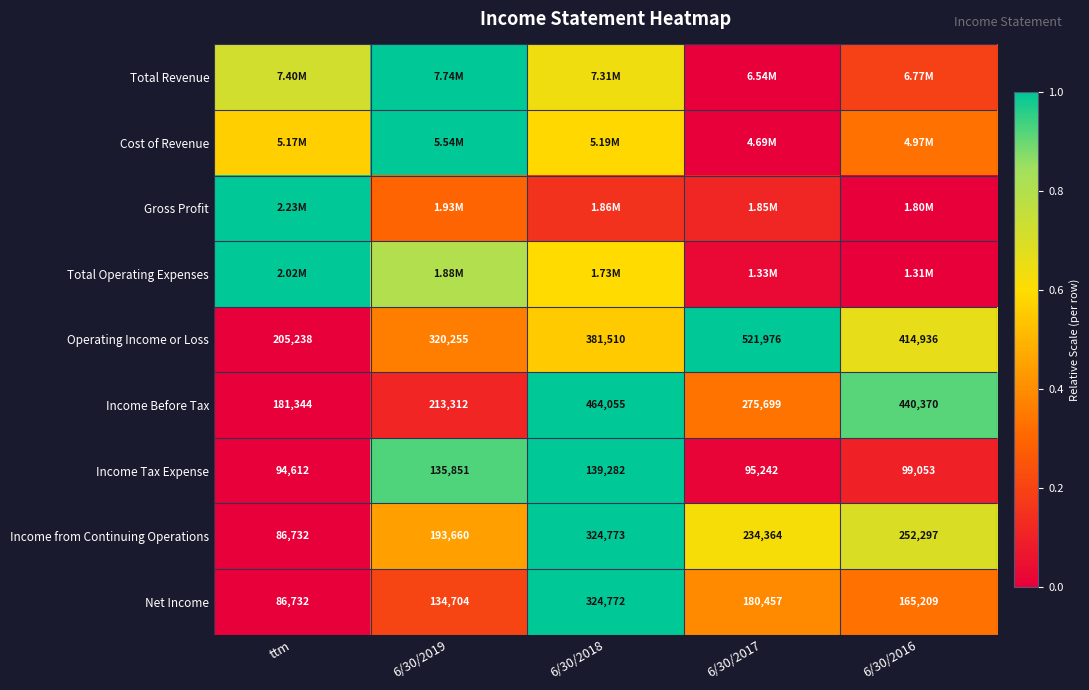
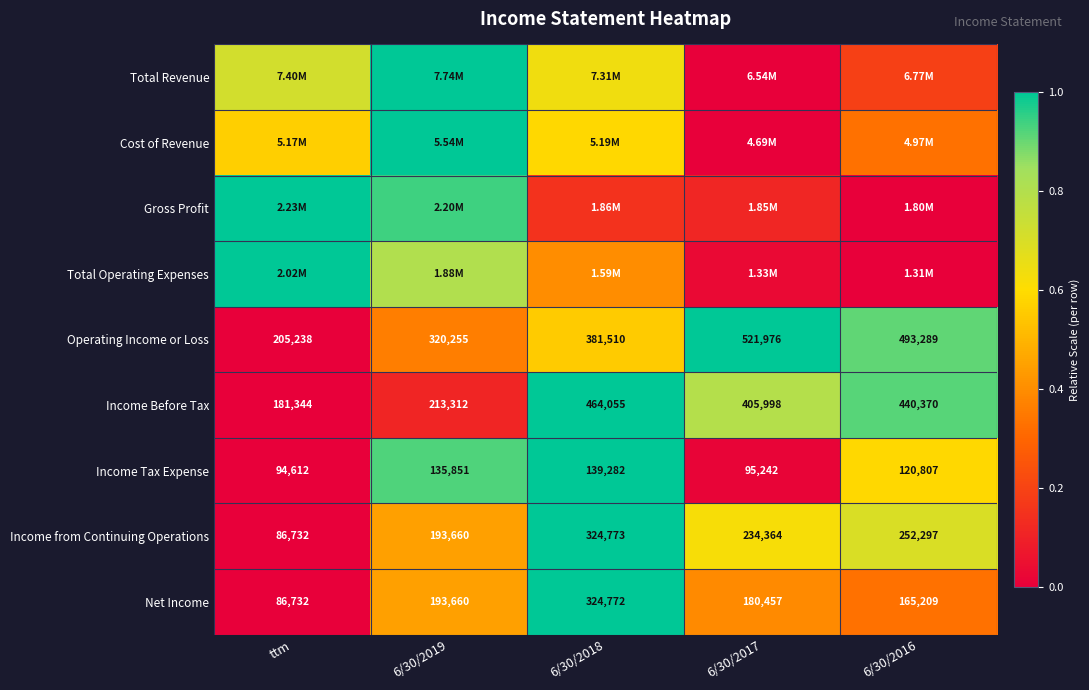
Gross Profit, 6/30/2019: 1.93M -> 2.20M
Total Operating Expenses, 6/30/2018: 1.73M -> 1.59M
Operating Income or Loss, 6/30/2016: 414,936 -> 493,289
Income Before Tax, 6/30/2017: 275,699 -> 405,998
Income Tax Expense, 6/30/2016: 99,053 -> 120,807
Net Income, 6/30/2019: 134,704 -> 193,660
